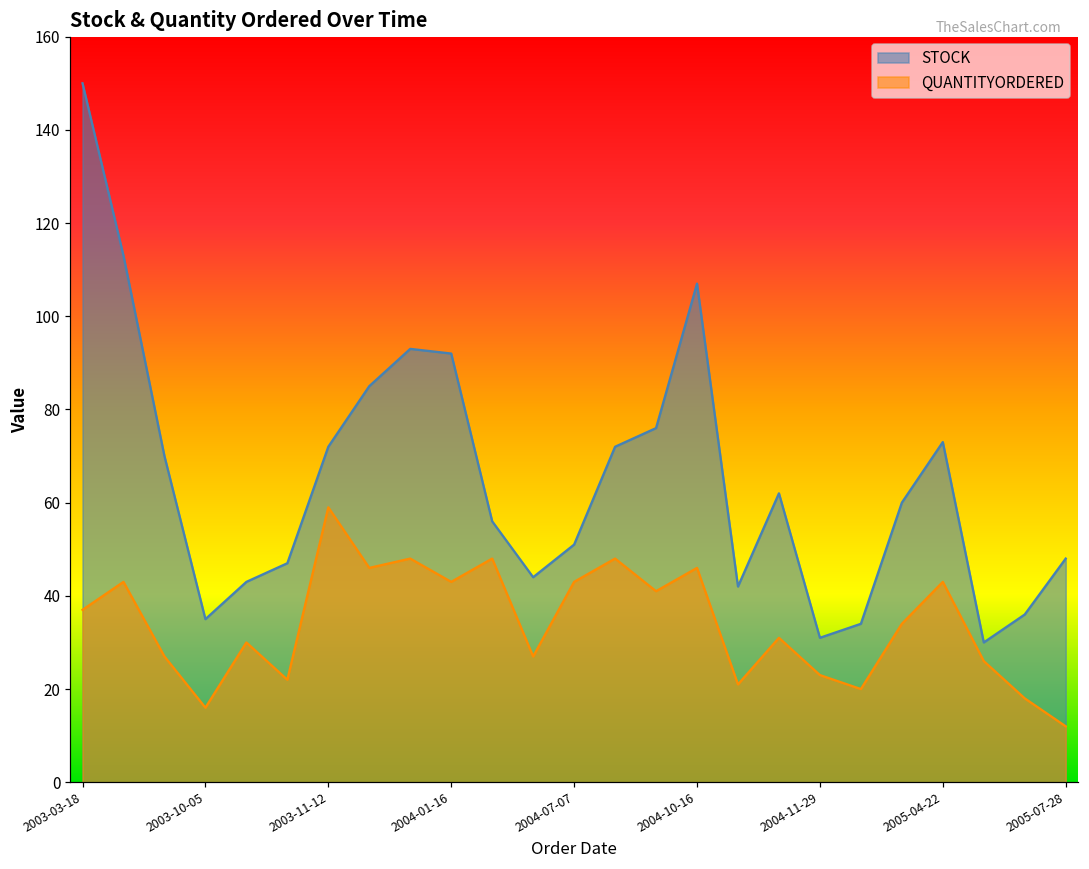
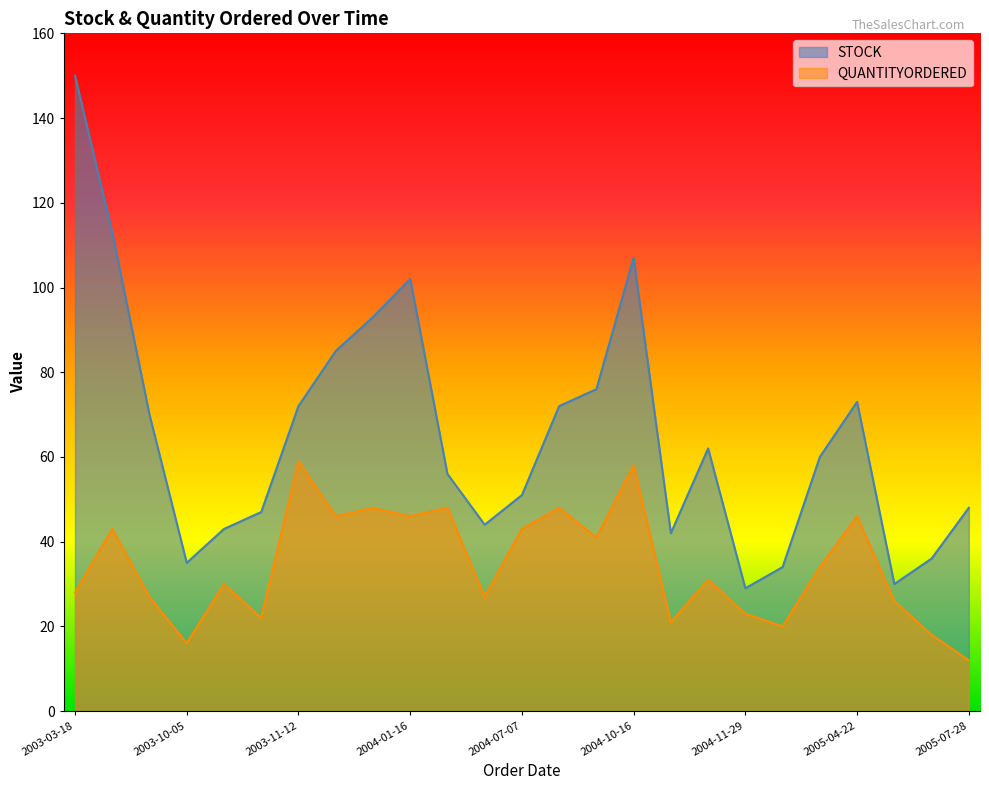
QUANTITYORDERED, 2003-03-18: 37 -> 28
STOCK, 2004-01-16: 92 -> 102
QUANTITYORDERED, 2004-01-16: 43 -> 46
QUANTITYORDERED, 2004-10-16: 46 -> 58
STOCK, 2004-11-29: 31 -> 29
QUANTITYORDERED, 2005-04-22: 43 -> 46
